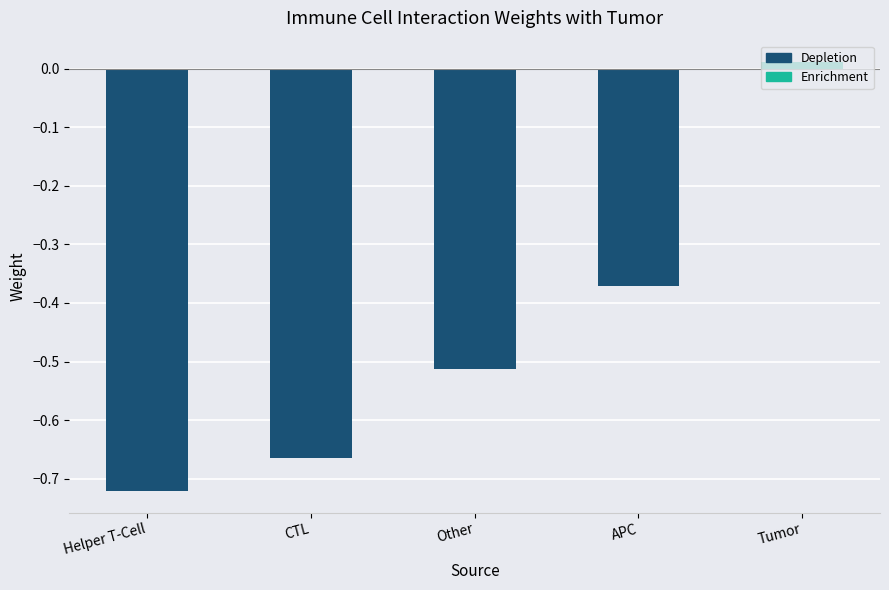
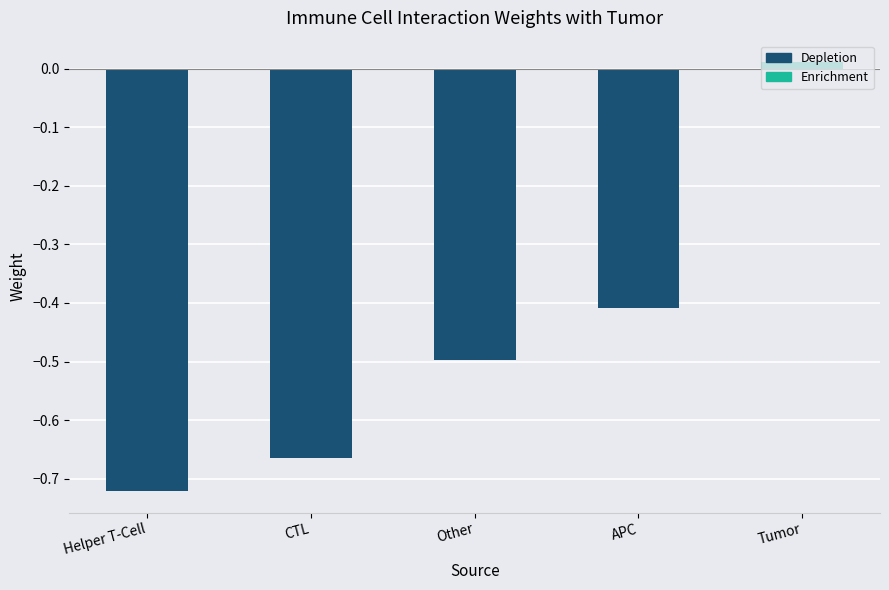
Other: -0.51 -> -0.50
APC: -0.37 -> -0.41
